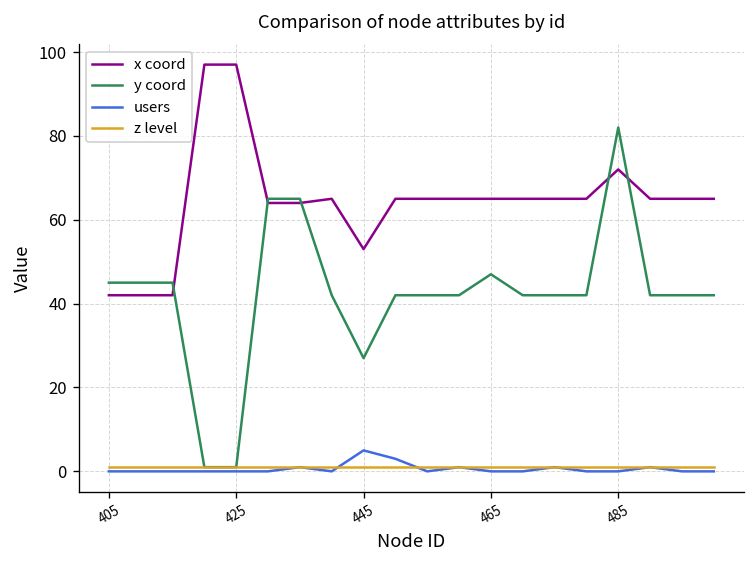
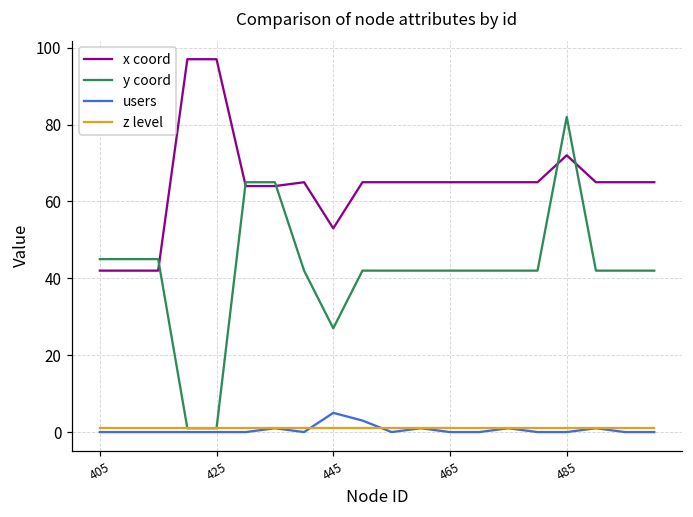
y coord, 465: 47 -> 42
